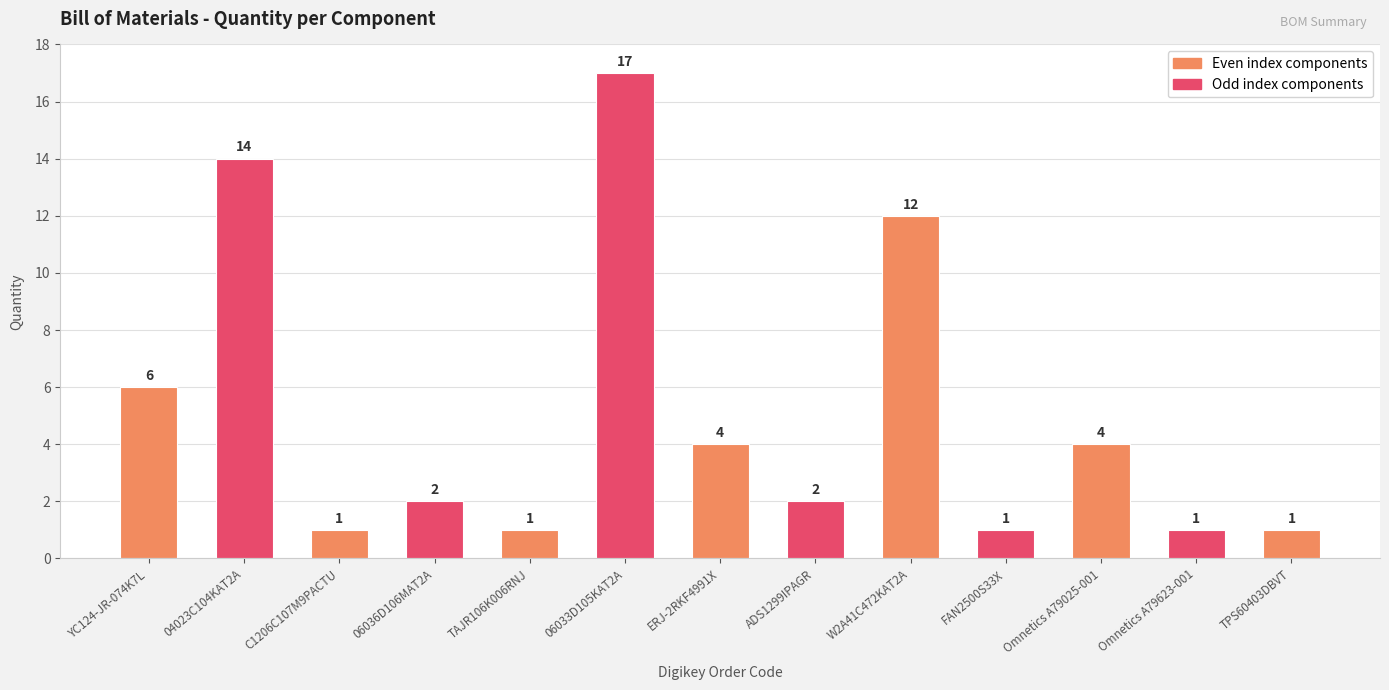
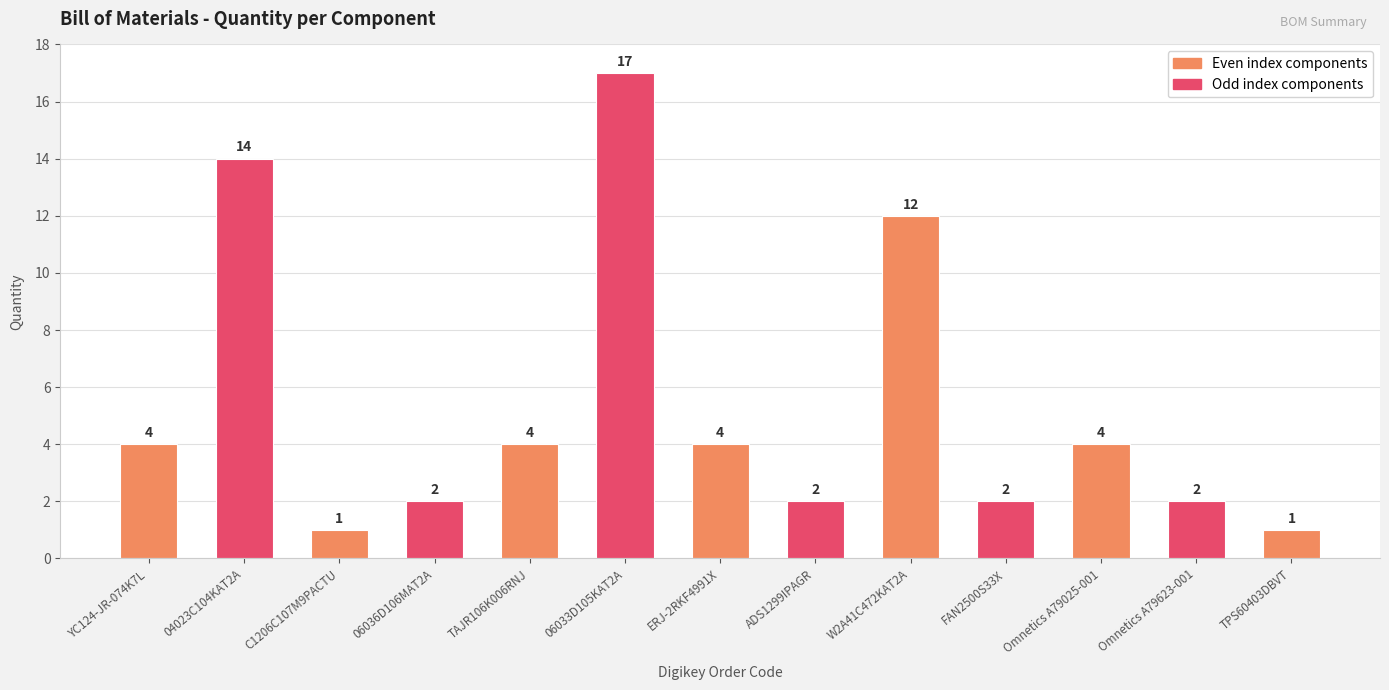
YC124-JR-074K7L: 6 -> 4
TAJR106K006RNJ: 1 -> 4
FAN2500S33X: 1 -> 2
Omnetics A79623-001: 1 -> 2
